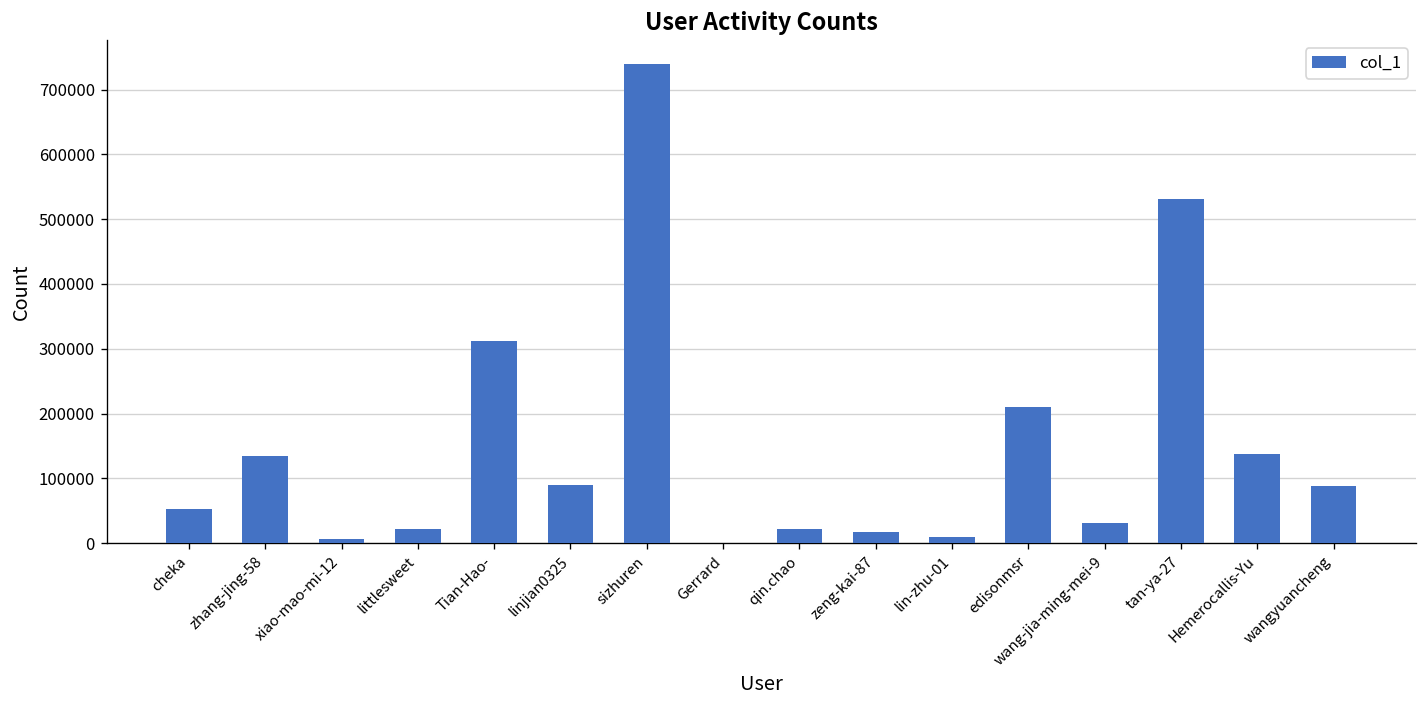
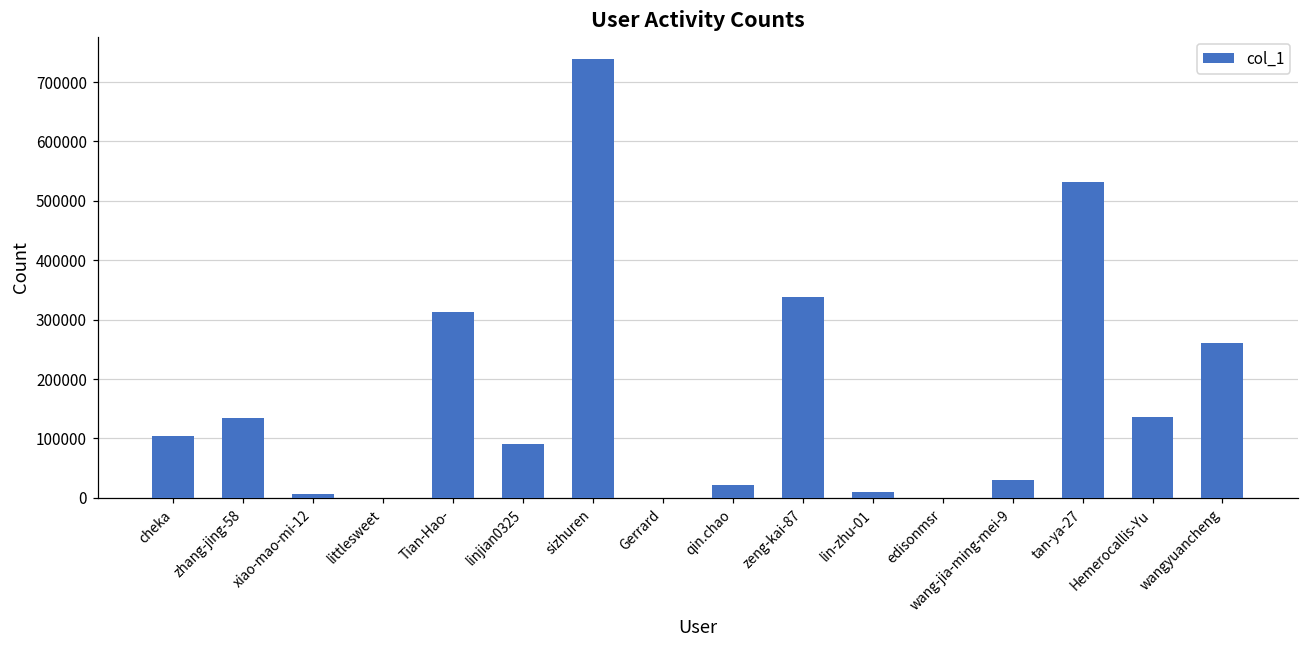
cheka: 50000 -> 100000
littlesweet: 20000 -> 0
zeng-kai-87: 20000 -> 340000
edisonmsr: 210000 -> 0
wangyuancheng: 90000 -> 260000
